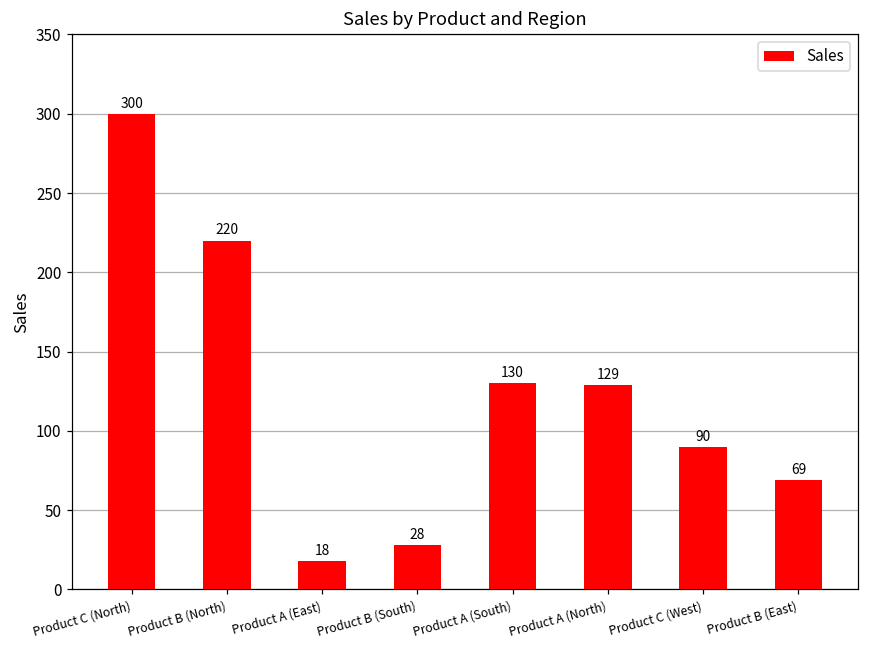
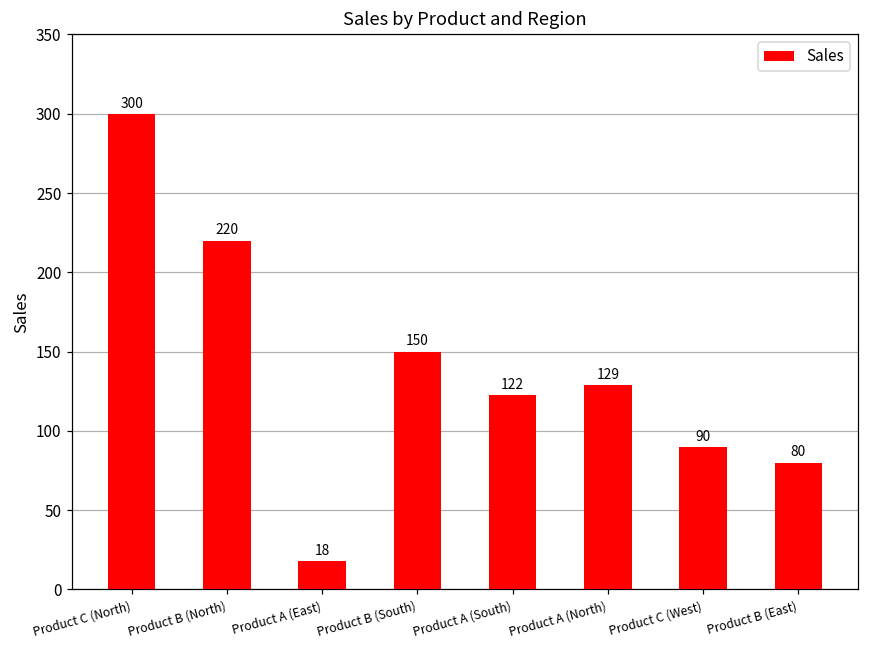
Product B (South): 28 -> 150
Product A (South): 130 -> 122
Product B (East): 69 -> 80
